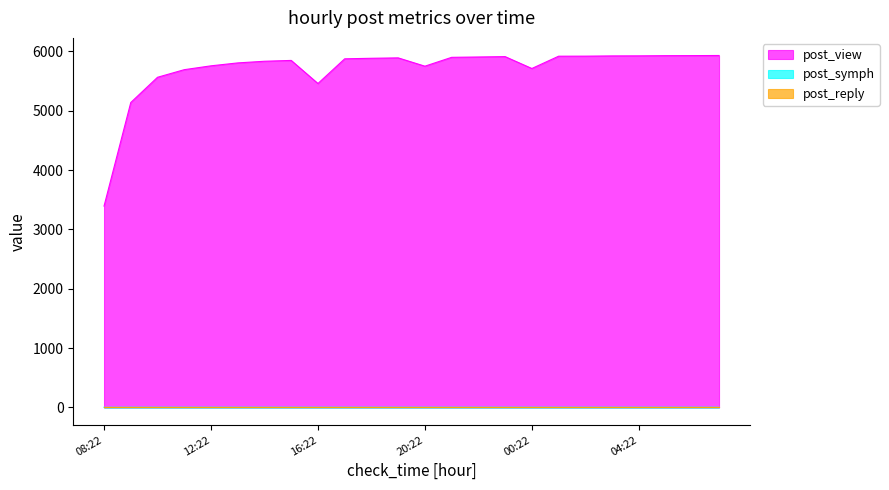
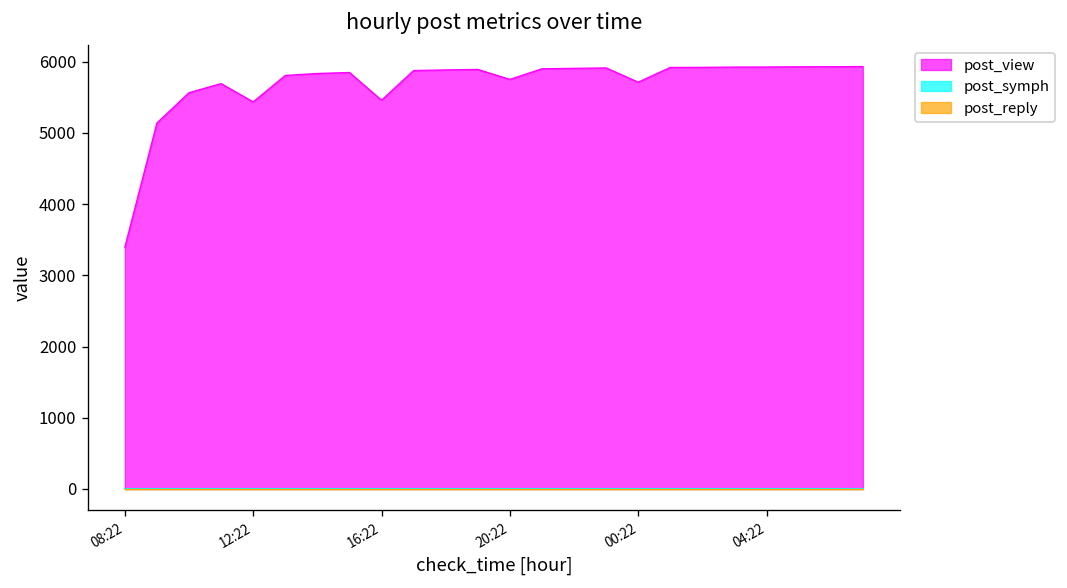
post_view, 12:22: 5800 -> 5400
